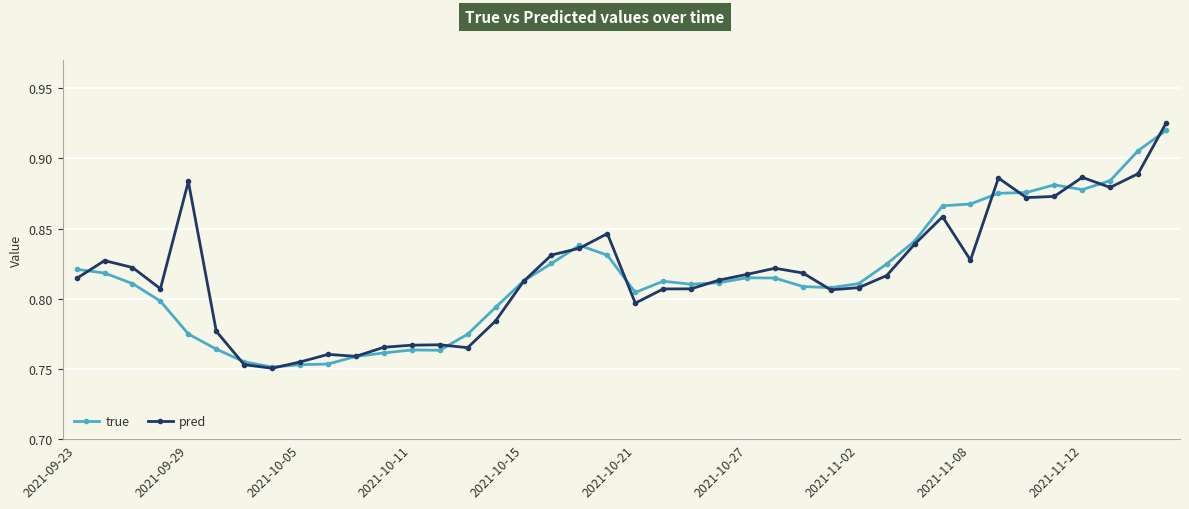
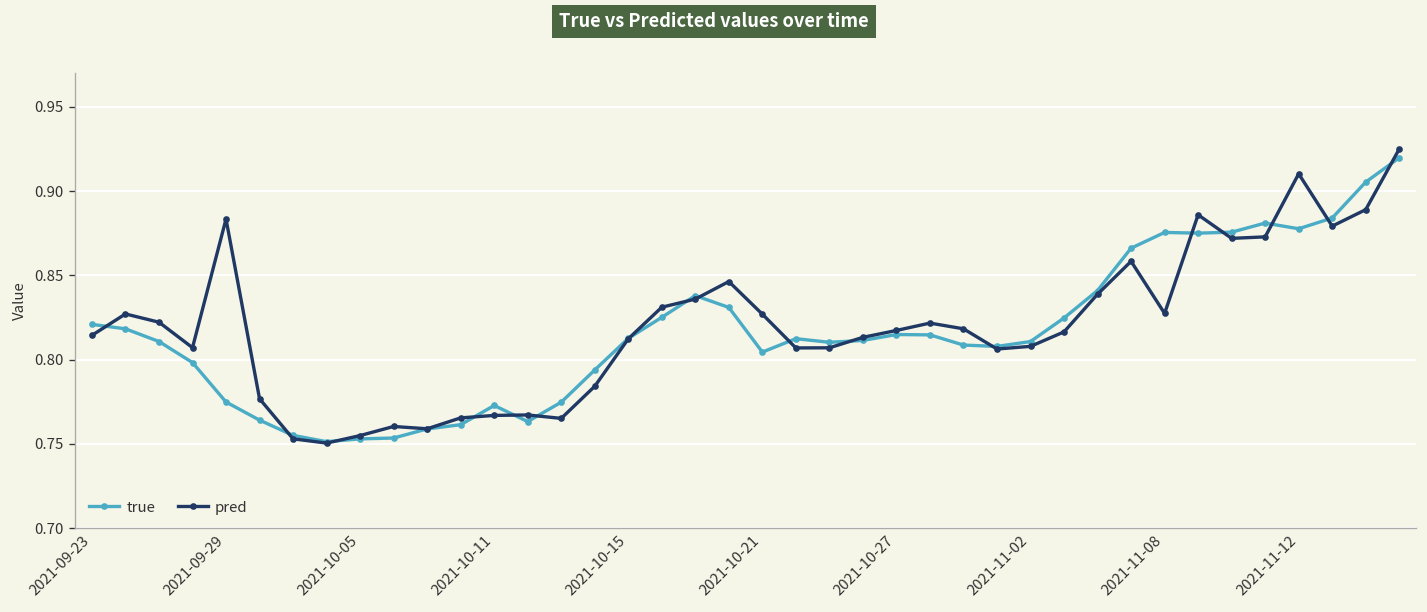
true, 2021-10-11: 0.764 -> 0.773
pred, 2021-10-21: 0.797 -> 0.827
true, 2021-11-08: 0.867 -> 0.876
pred, 2021-11-12: 0.886 -> 0.910
